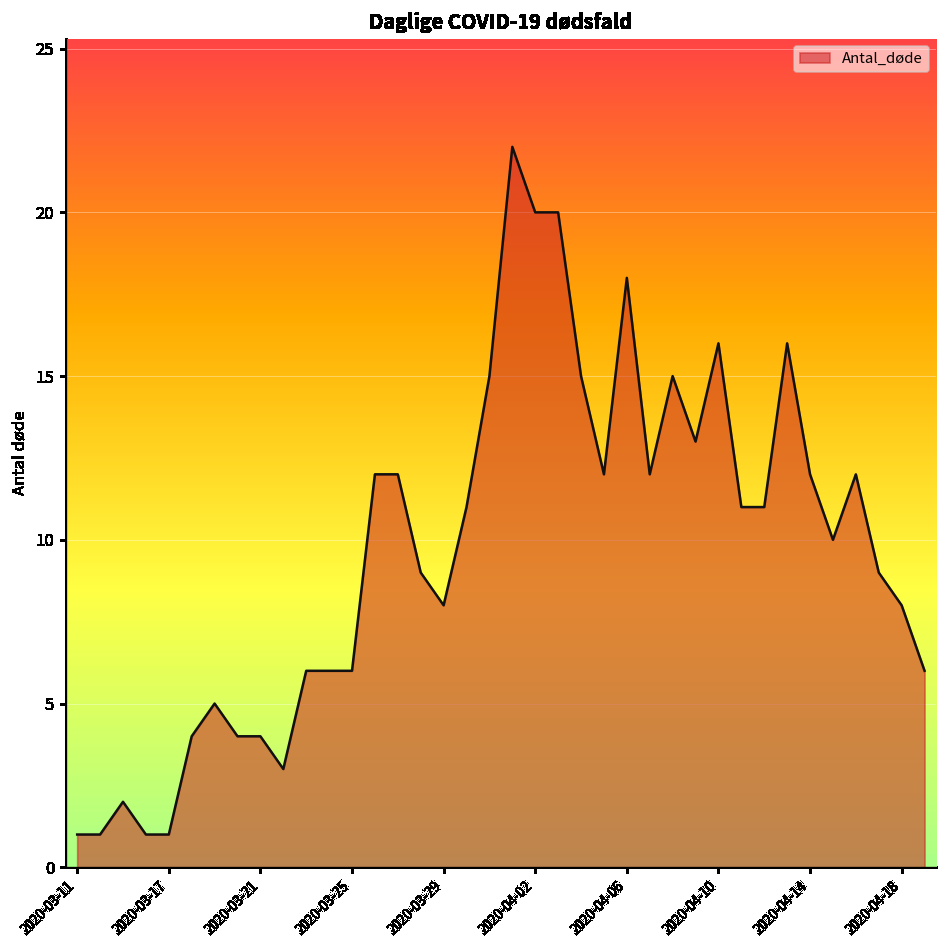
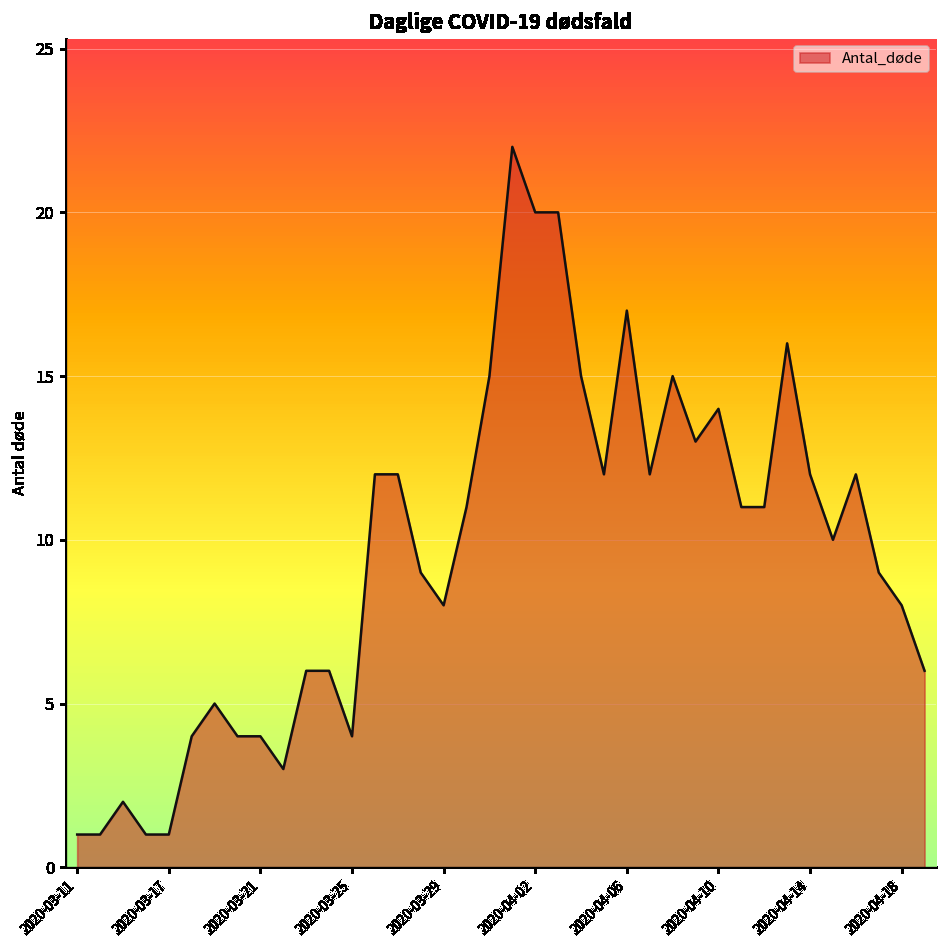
2020-03-25: 6 -> 4
2020-04-06: 18 -> 17
2020-04-10: 16 -> 14
